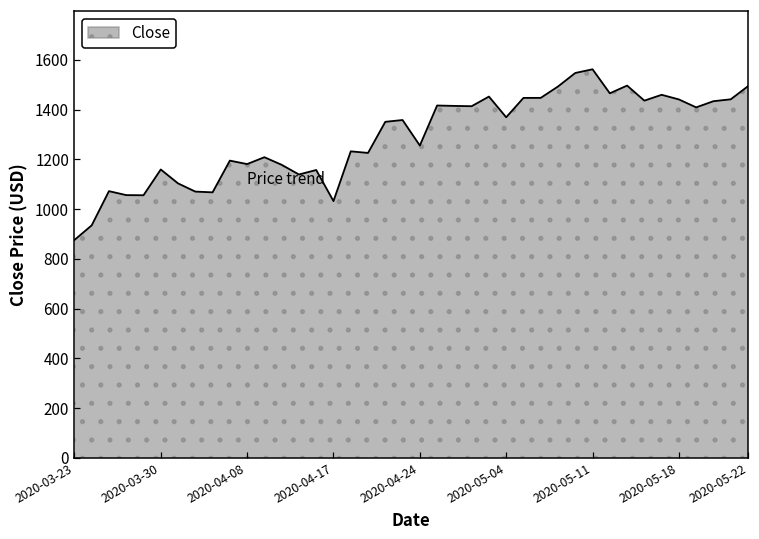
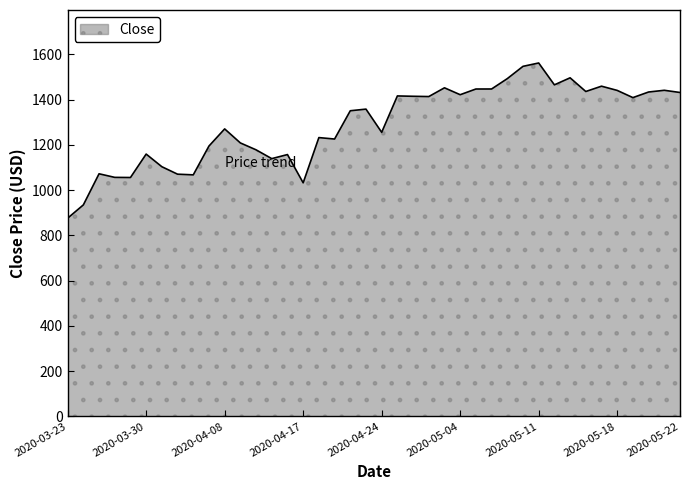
2020-04-08: 1180 -> 1270
2020-05-04: 1370 -> 1420
2020-05-22: 1490 -> 1430
